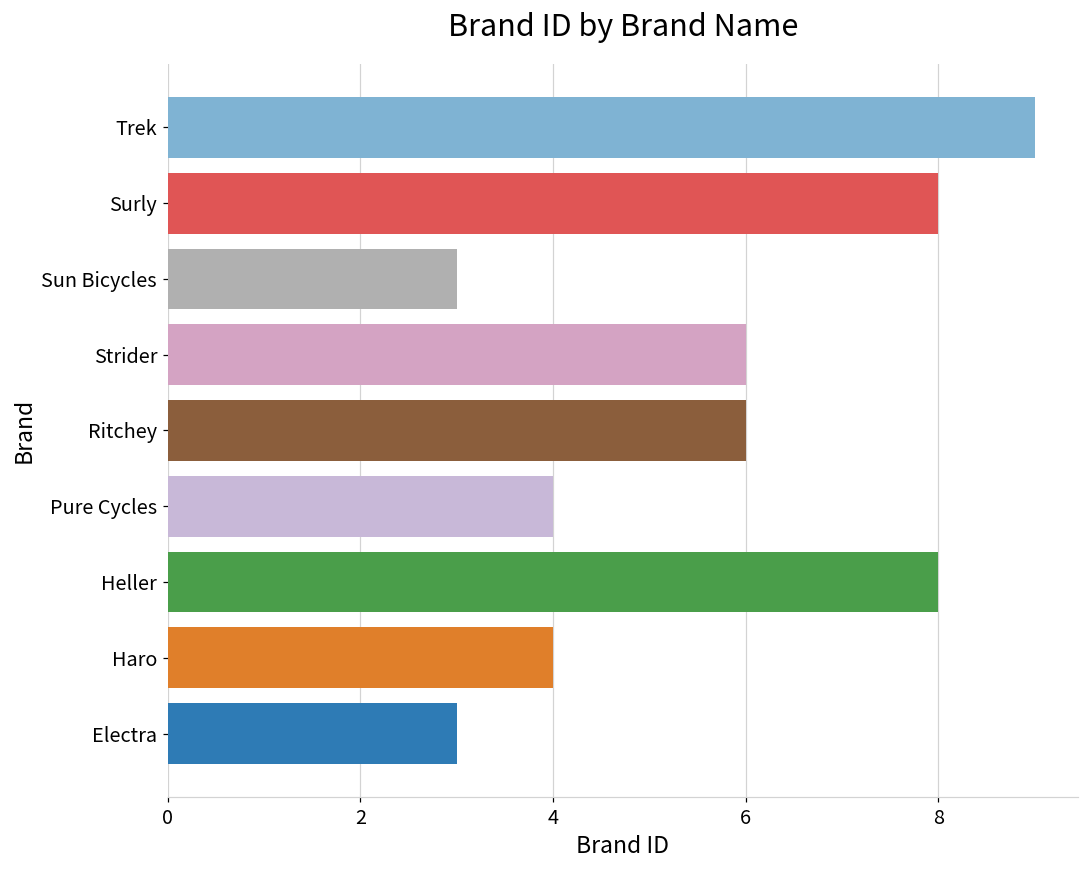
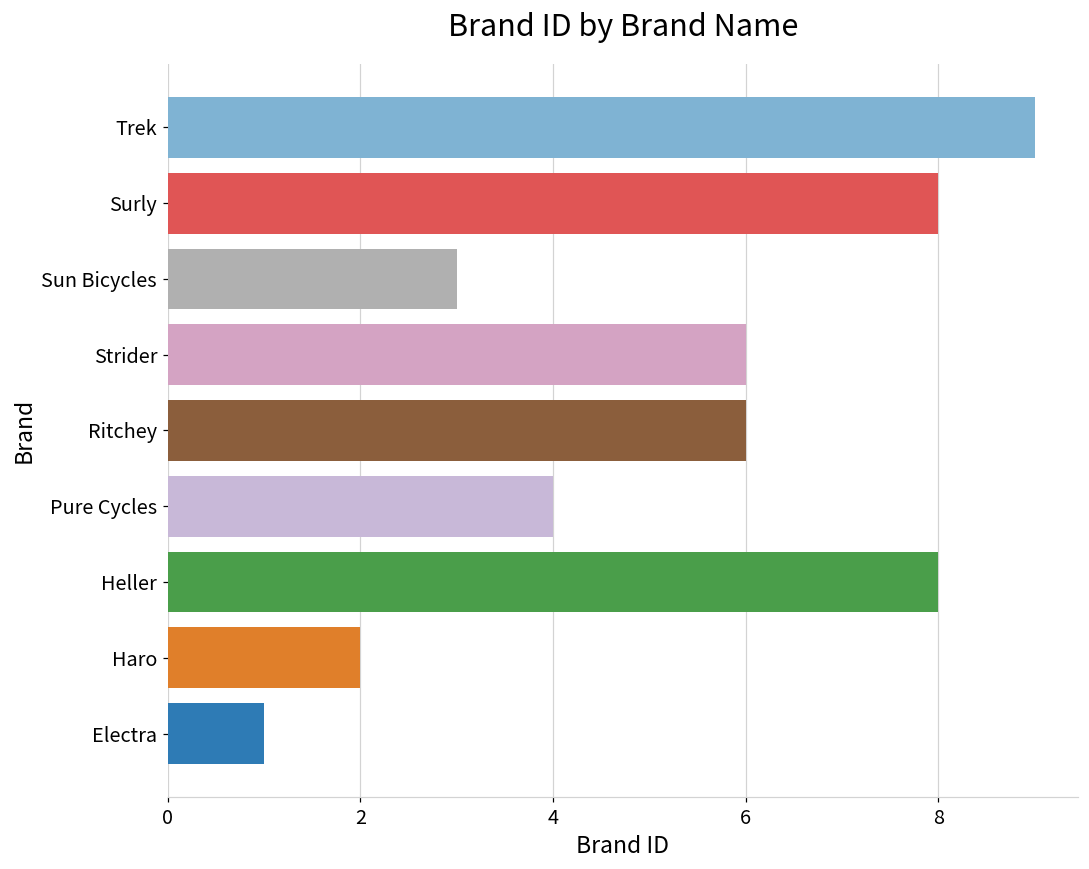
Haro: 4 -> 2
Electra: 3 -> 1
